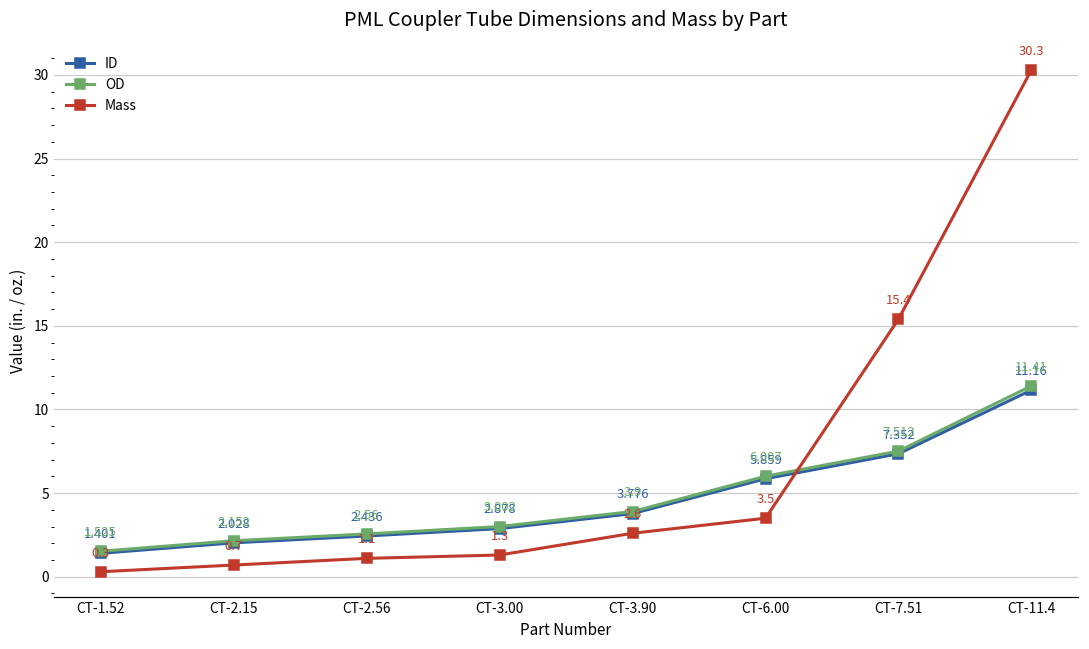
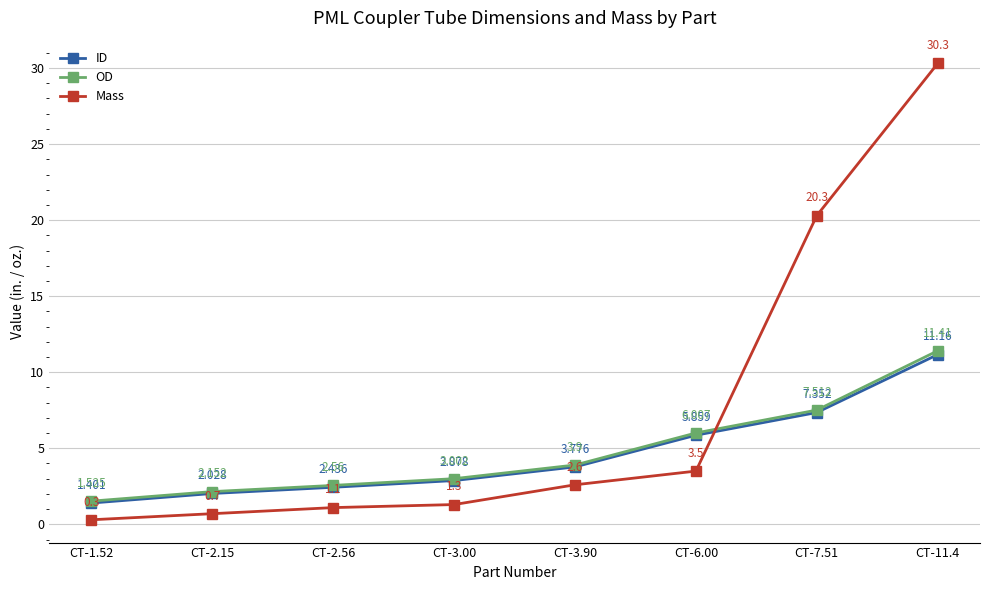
Mass, CT-7.51: 15.4 -> 20.3
